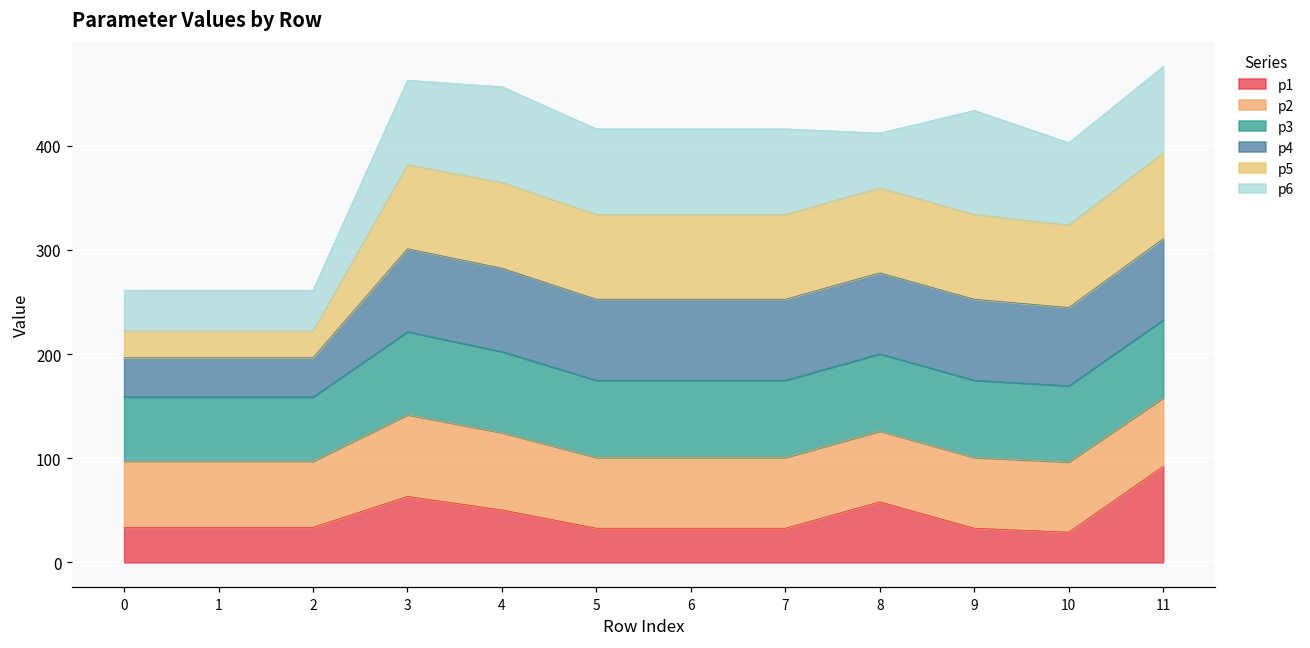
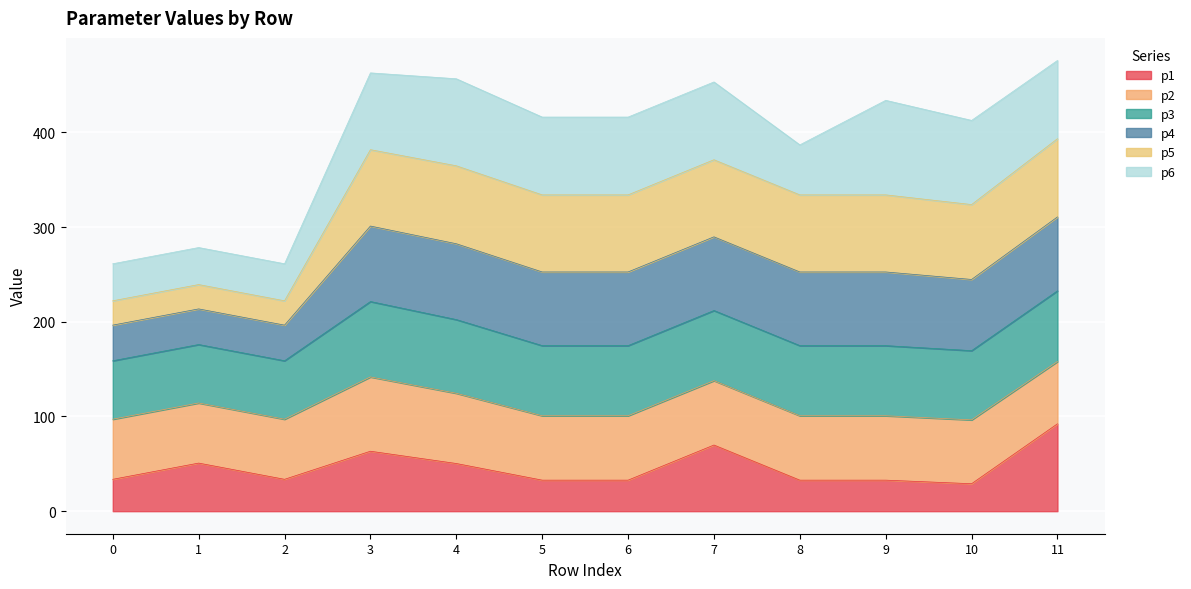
p1, 1: 30 -> 50
p1, 7: 30 -> 70
p1, 8: 60 -> 30
p6, 10: 80 -> 90
